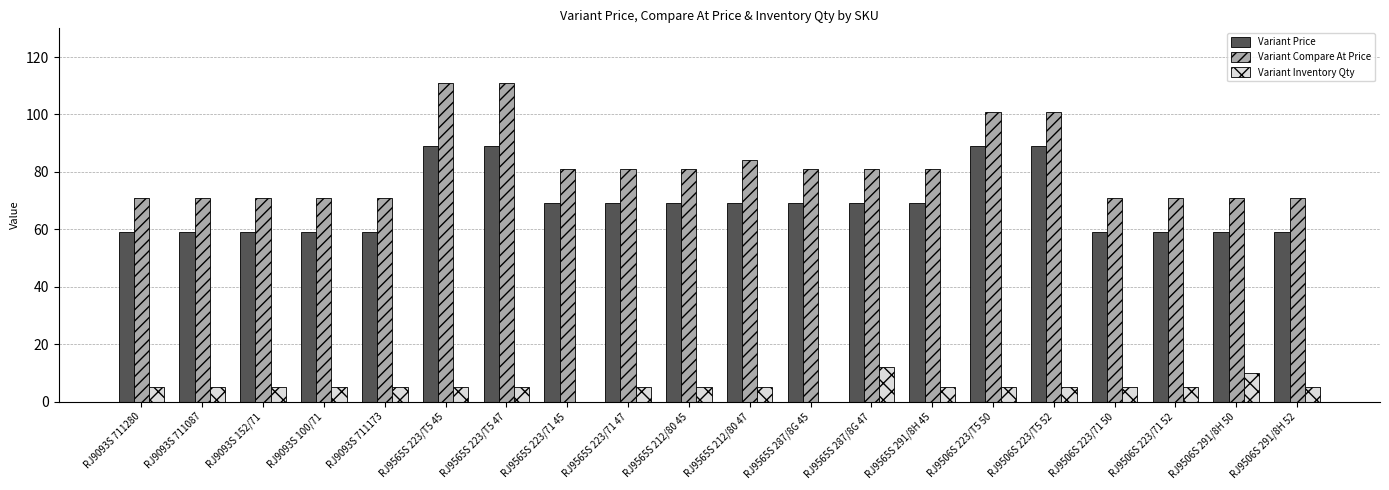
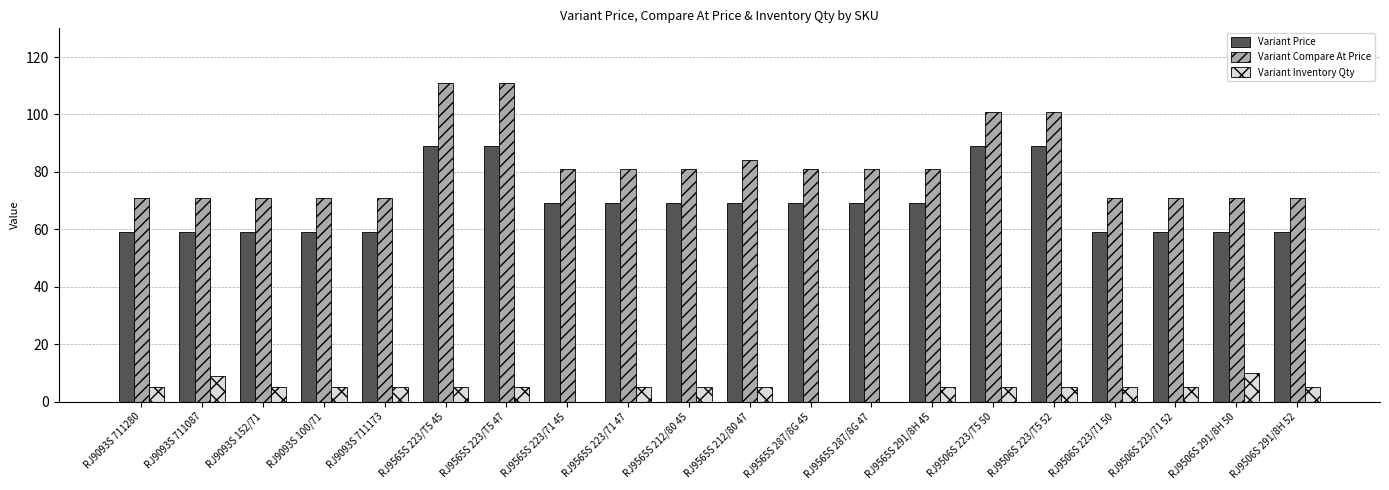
Variant Inventory Qty, RJ9093S 711087: 5 -> 9
Variant Inventory Qty, RJ9565S 287/8G 47: 12 -> 0
